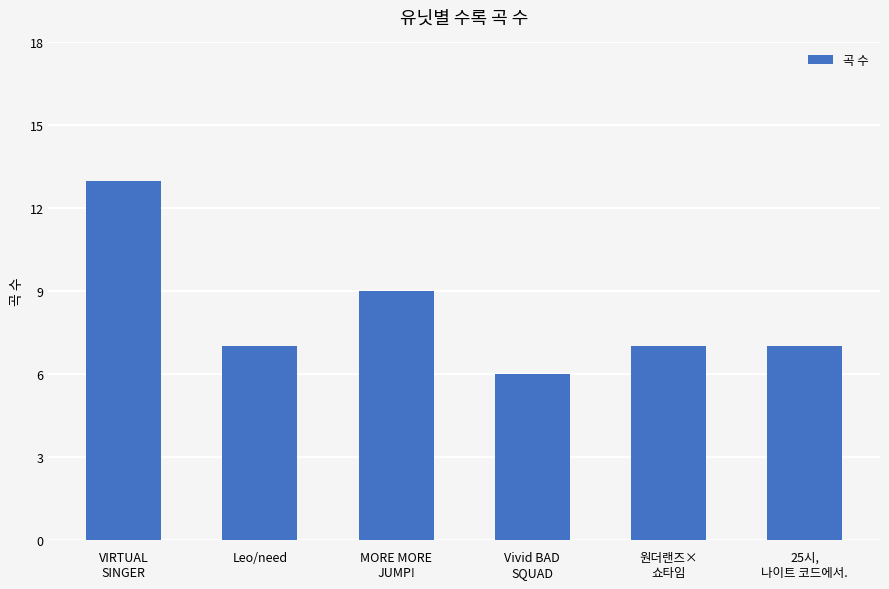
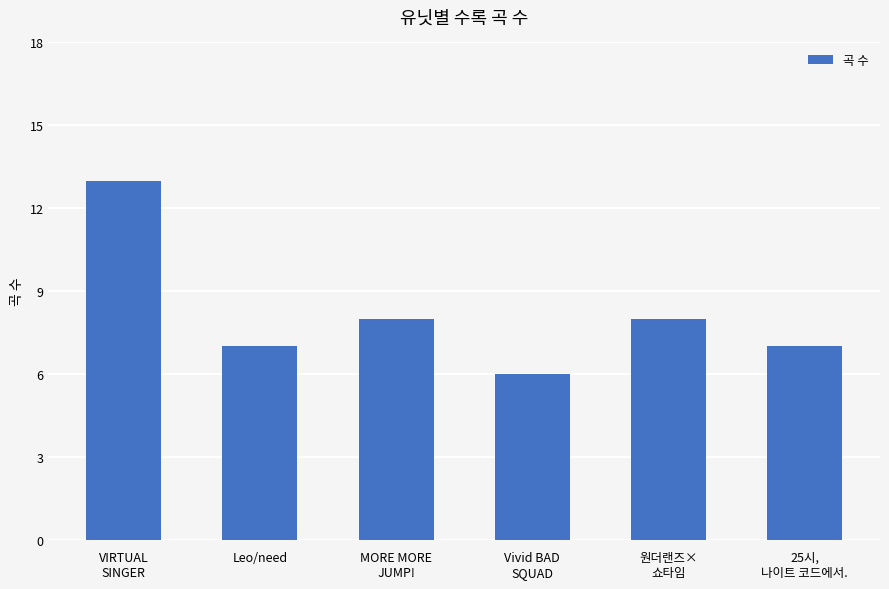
MORE MORE JUMP!: 9 -> 8
원더랜즈× 쇼타임: 7 -> 8
